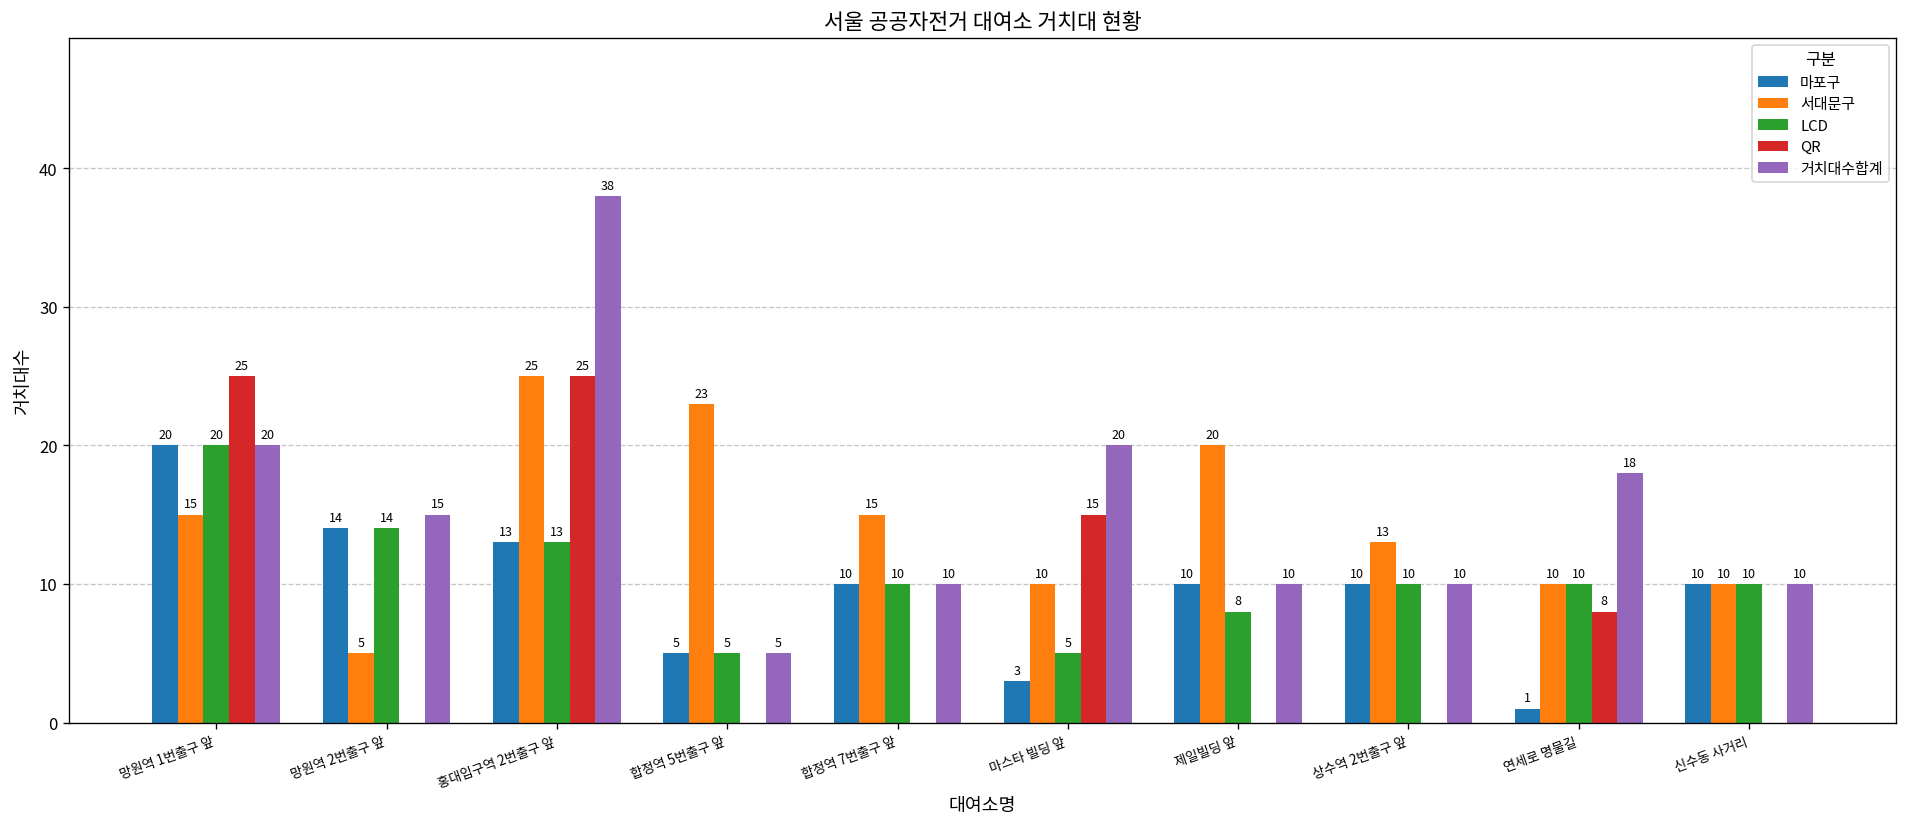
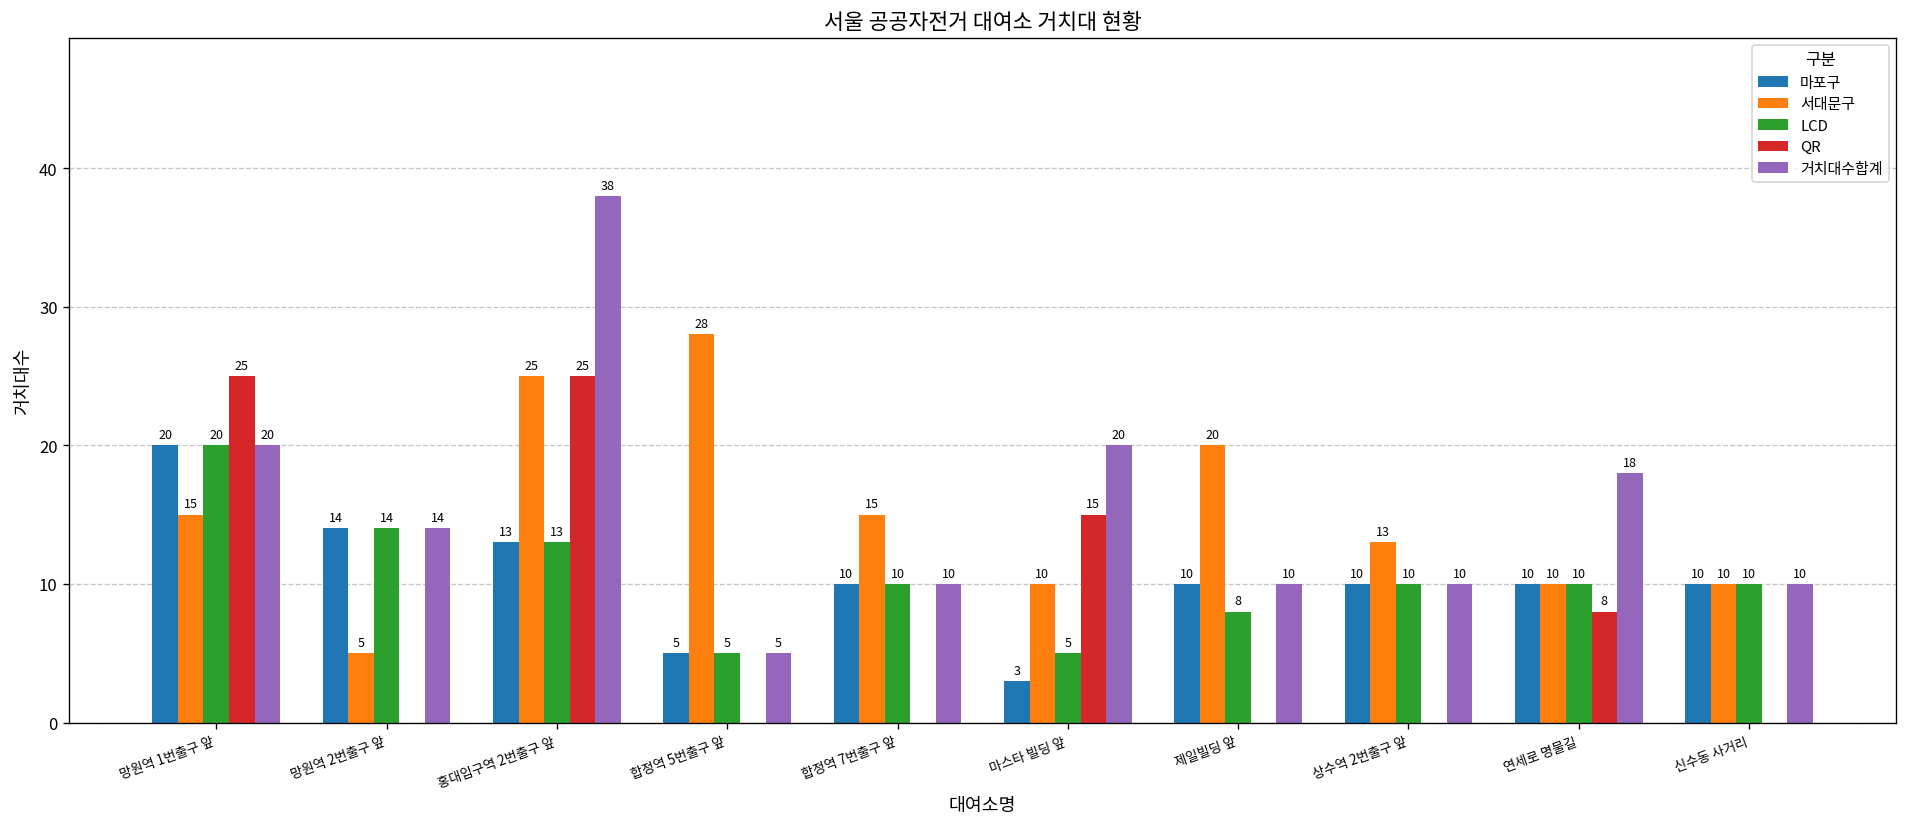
거치대수합계, 망원역 2번출구 앞: 15 -> 14
서대문구, 합정역 5번출구 앞: 23 -> 28
마포구, 연세로 명물길: 1 -> 10
